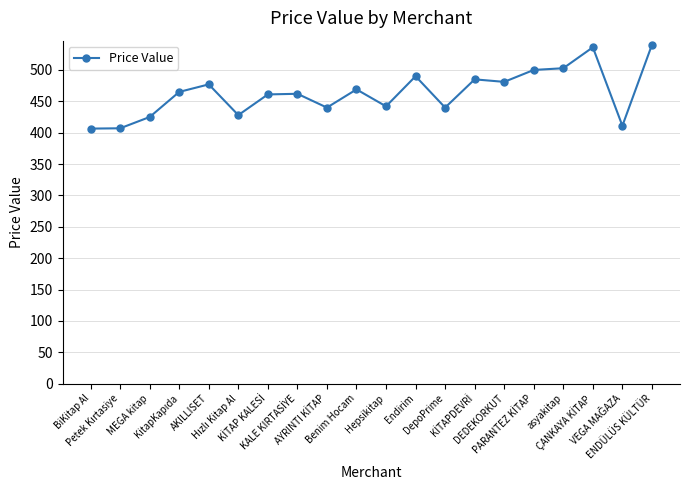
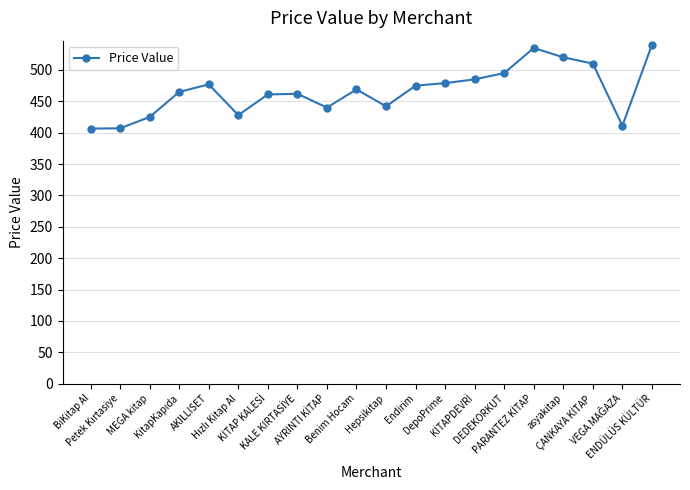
Endirim: 490 -> 480
DepoPrime: 440 -> 480
DEDEKORKUT: 480 -> 500
PARANTEZ KİTAP: 500 -> 540
asyakitap: 500 -> 520
ÇANKAYA KİTAP: 540 -> 510
